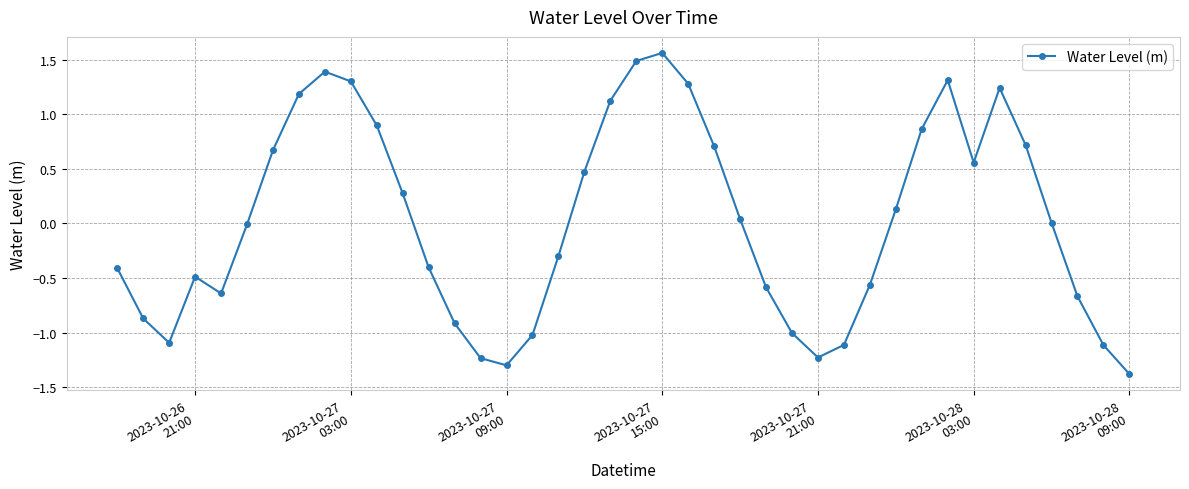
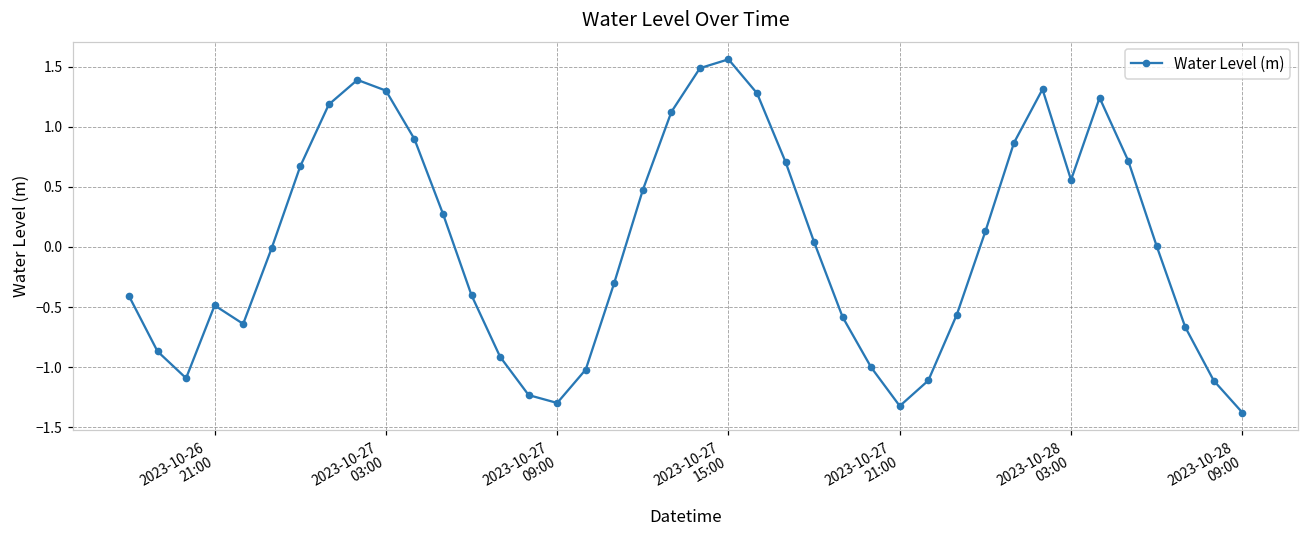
2023-10-27 21:00: -1.23 -> -1.32
